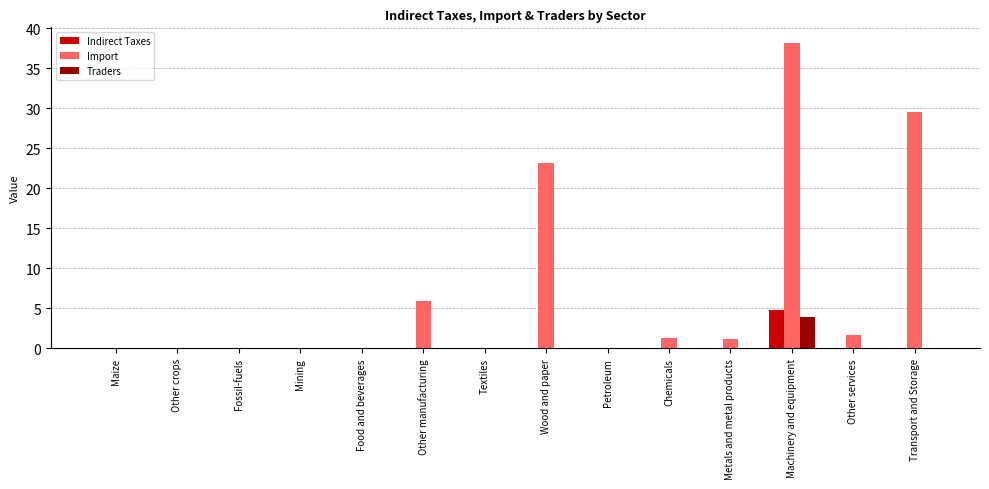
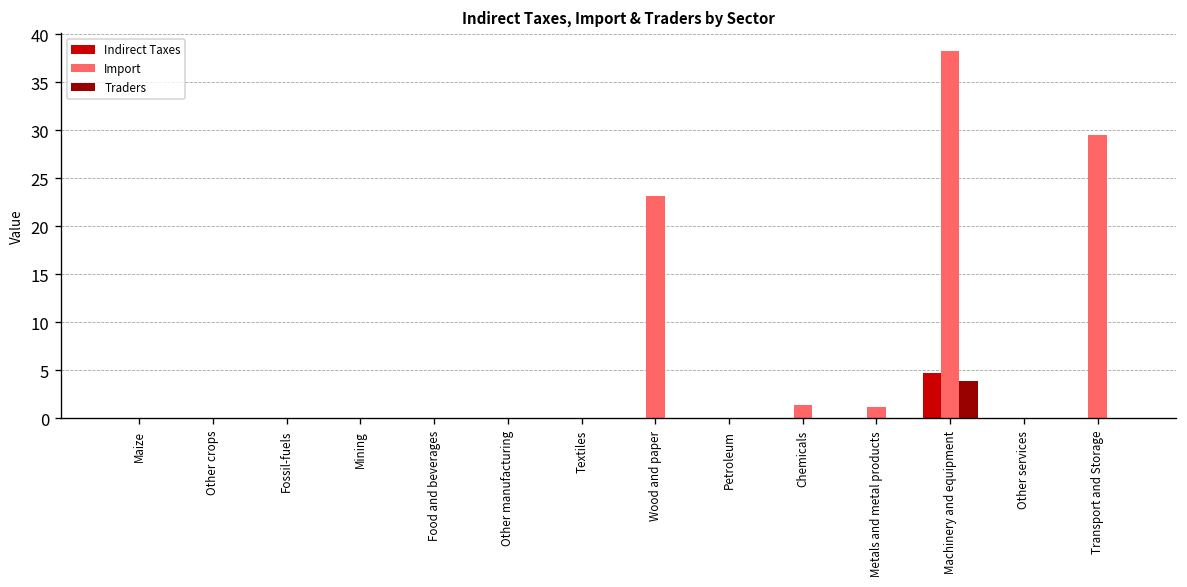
Import, Other manufacturing: 6 -> 0
Import, Other services: 2 -> 0
